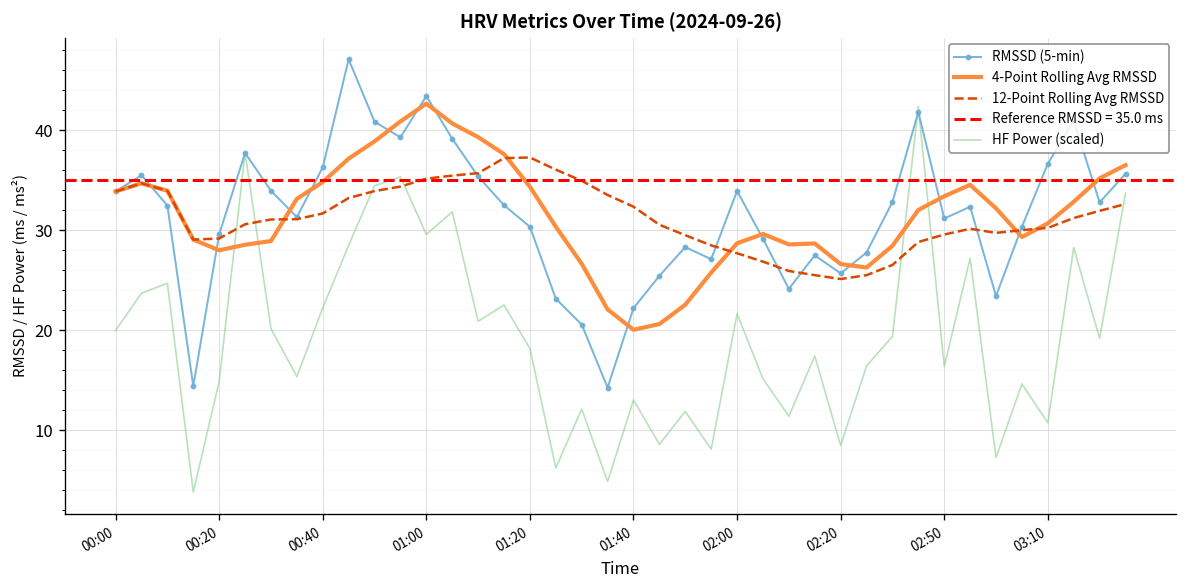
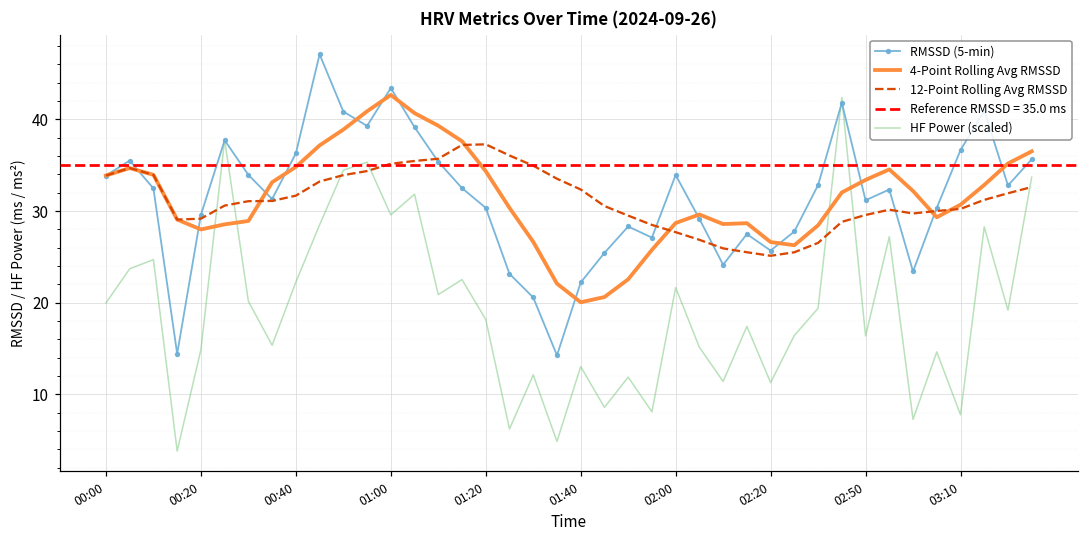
HF Power (scaled), 02:20: 8 -> 11
HF Power (scaled), 03:10: 11 -> 8
